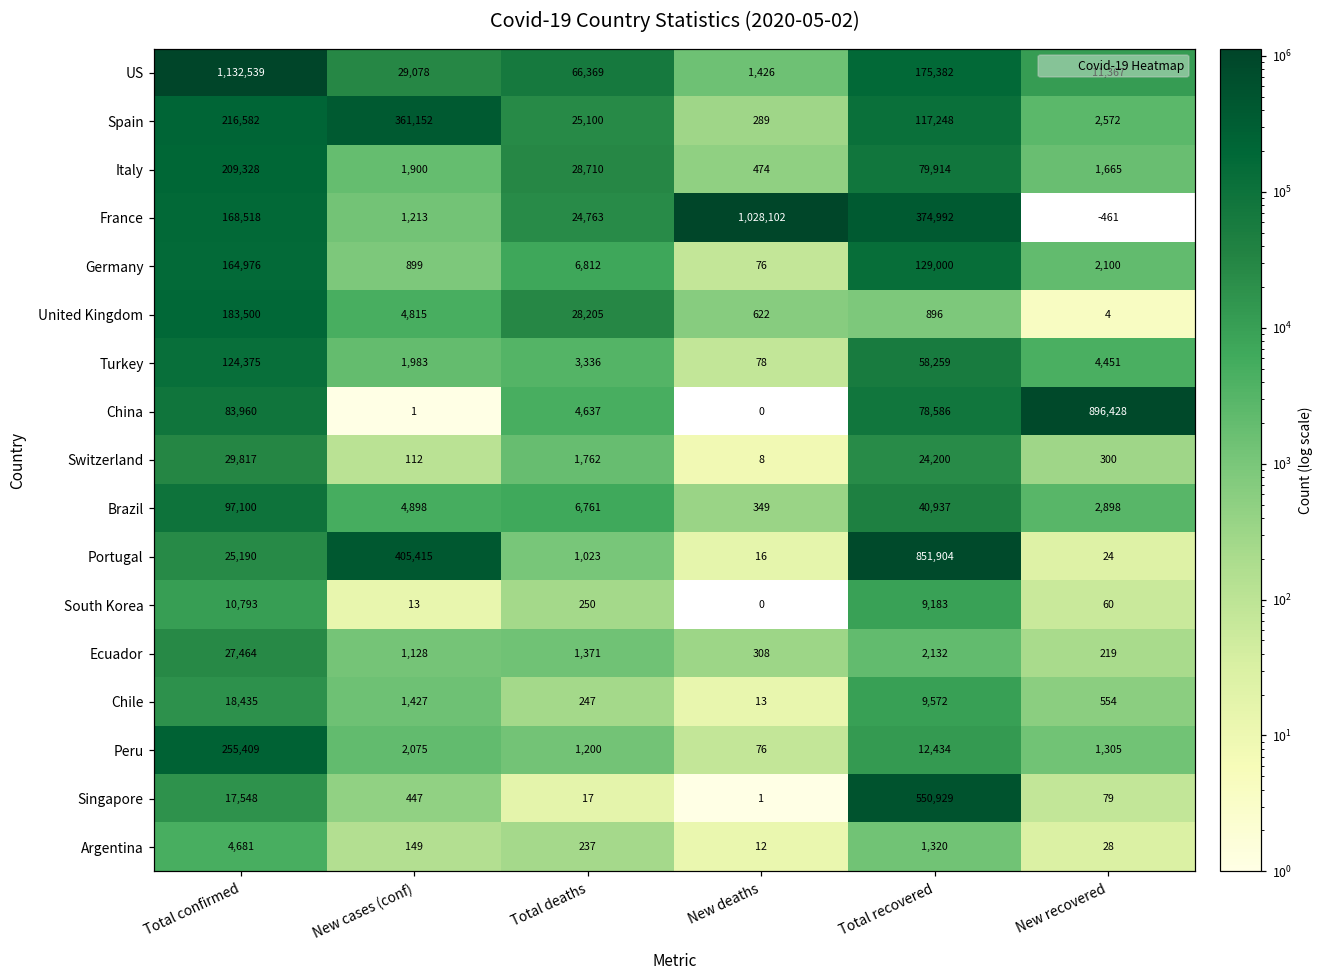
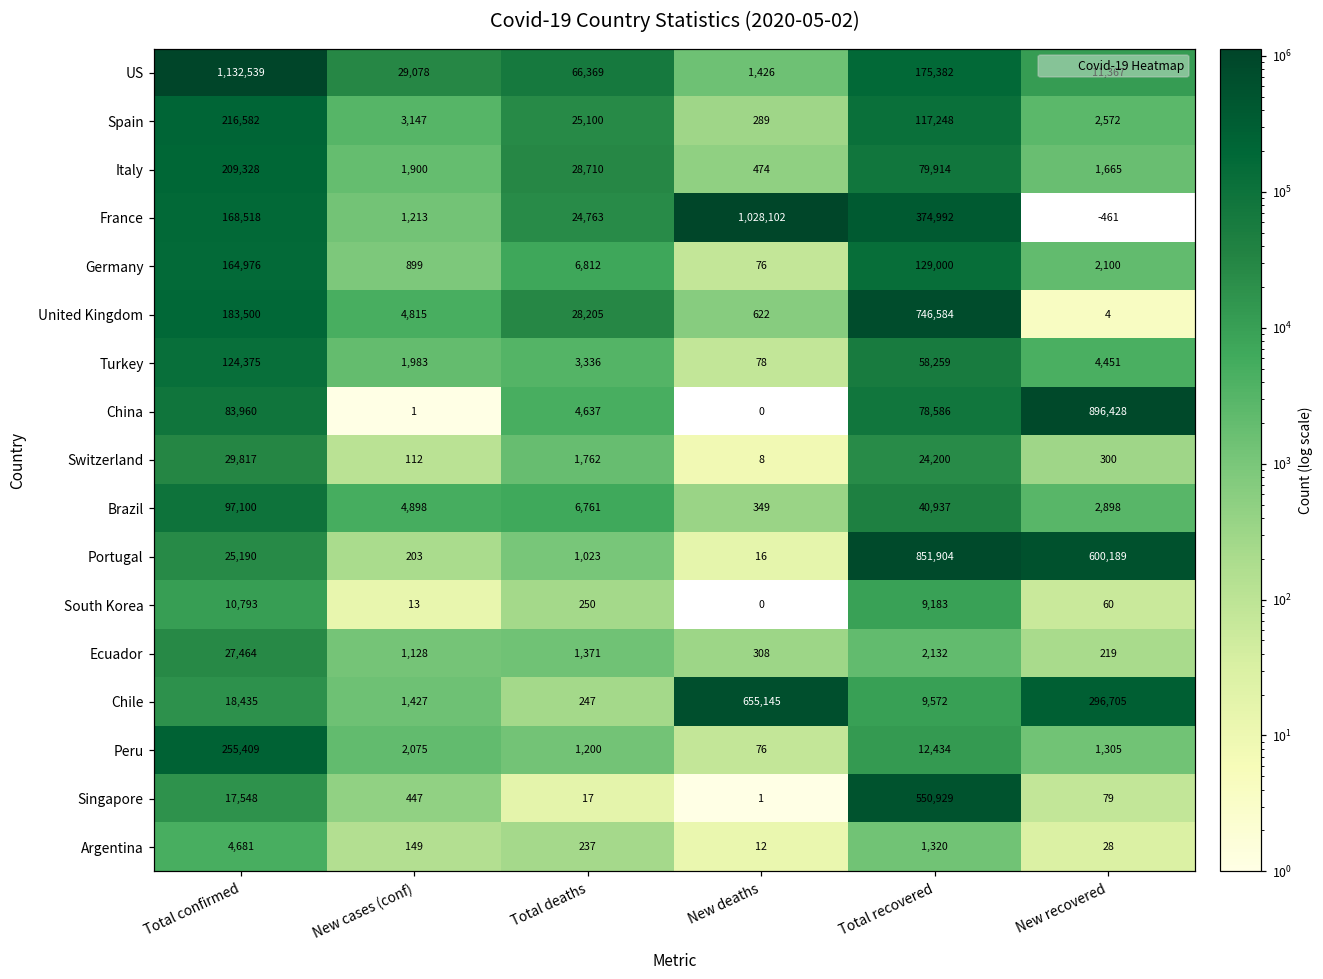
Spain, New cases (conf): 361,152 -> 3,147
United Kingdom, Total recovered: 896 -> 746,584
Portugal, New cases (conf): 405,415 -> 203
Portugal, New recovered: 24 -> 600,189
Chile, New deaths: 13 -> 655,145
Chile, New recovered: 554 -> 296,705
